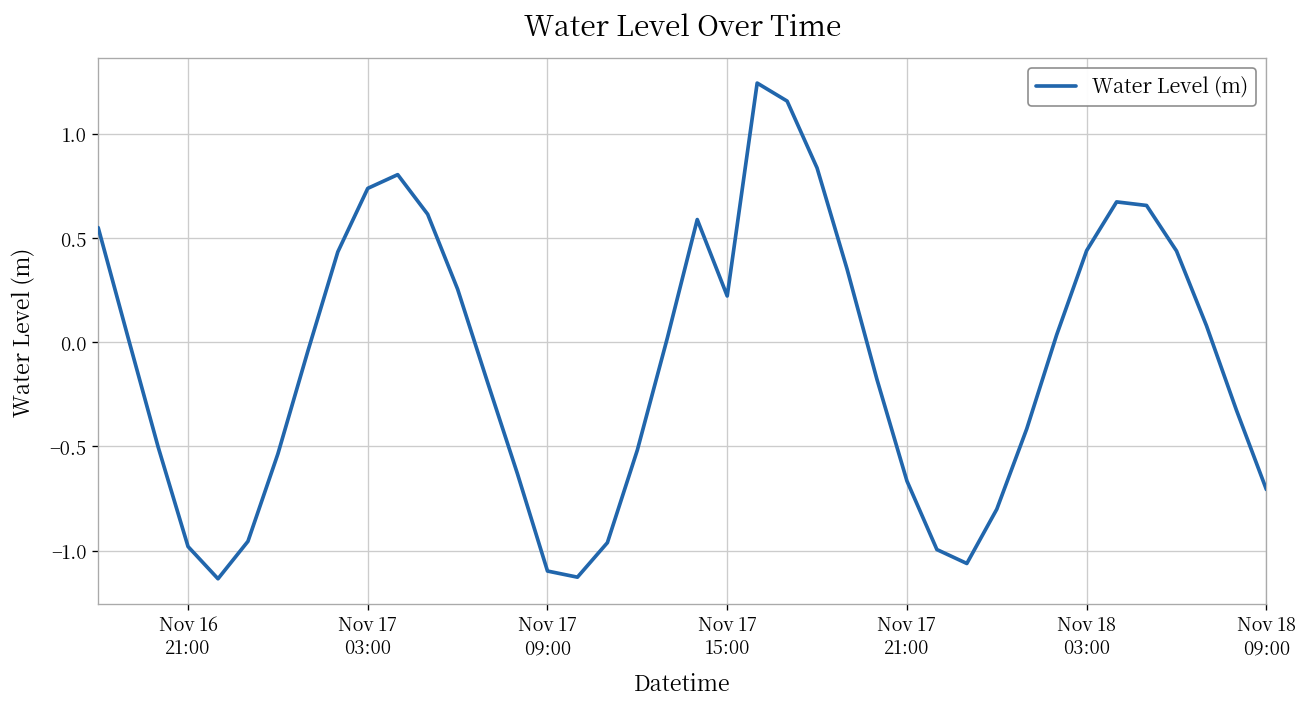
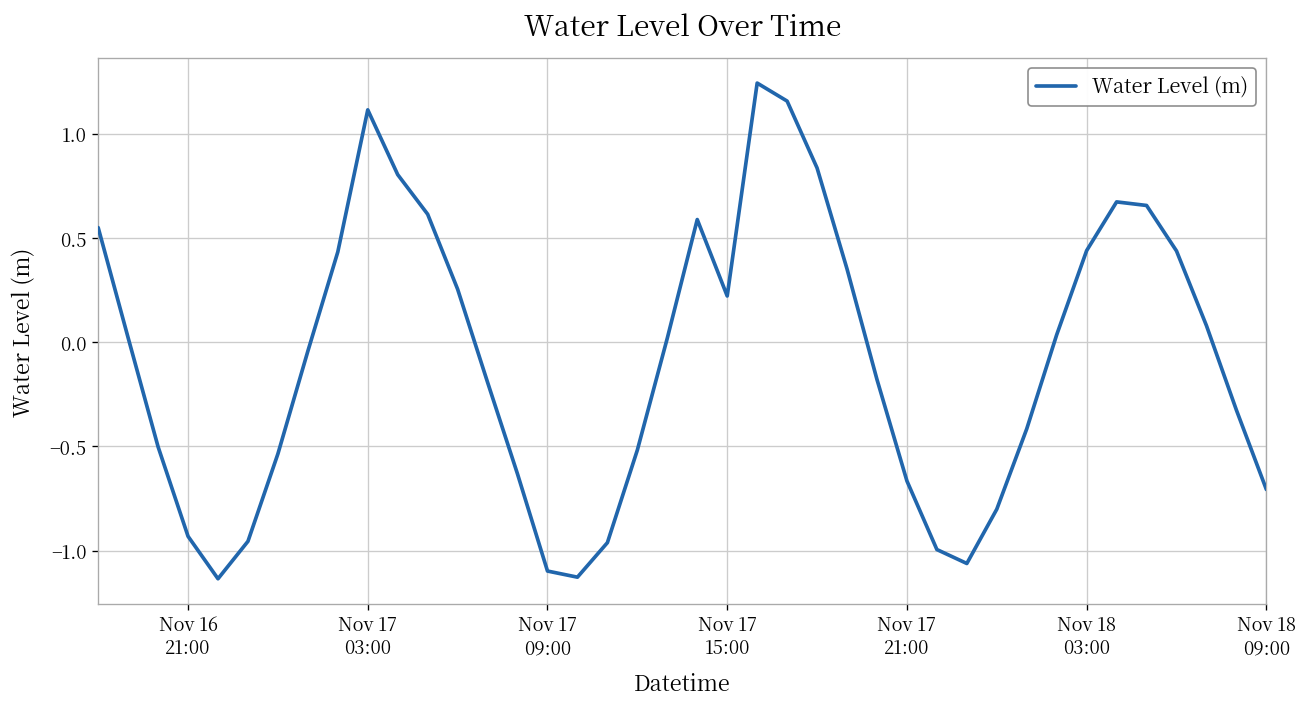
Nov 16 21:00: -0.98 -> -0.93
Nov 17 03:00: 0.74 -> 1.12
